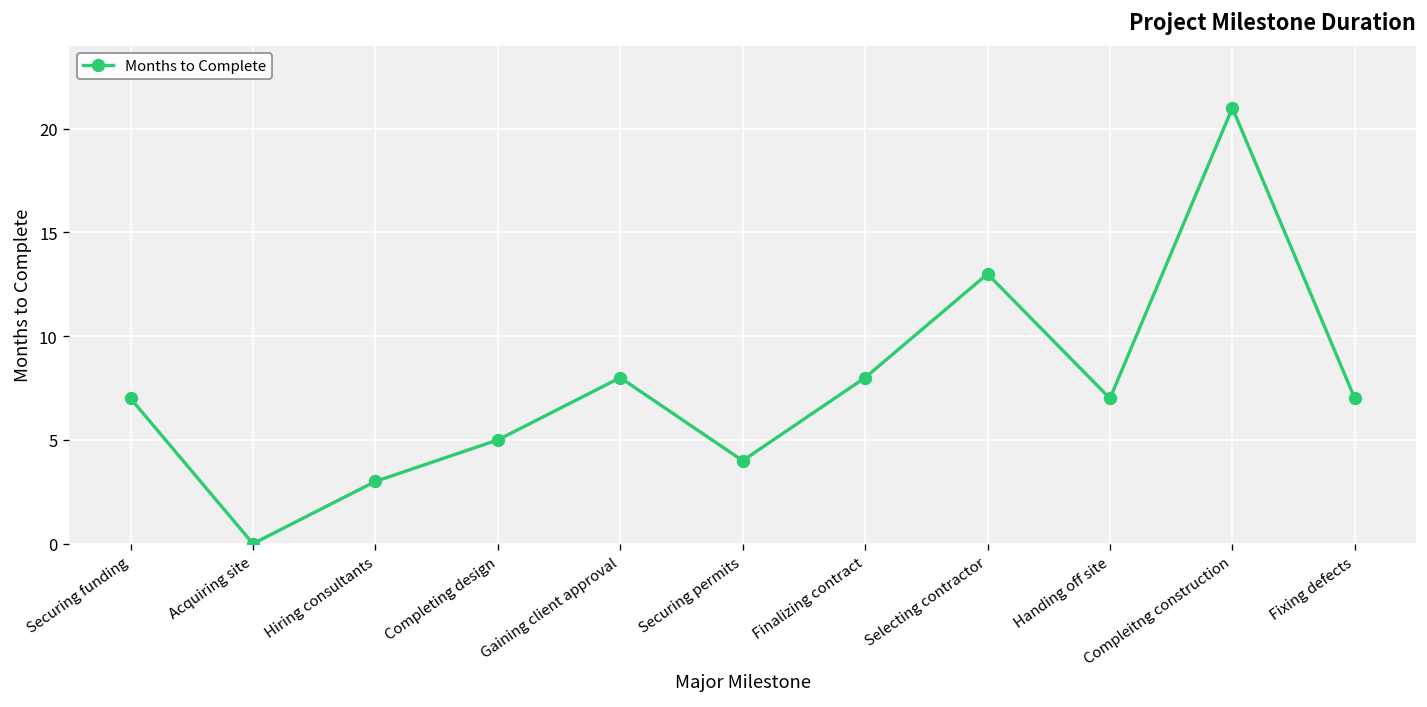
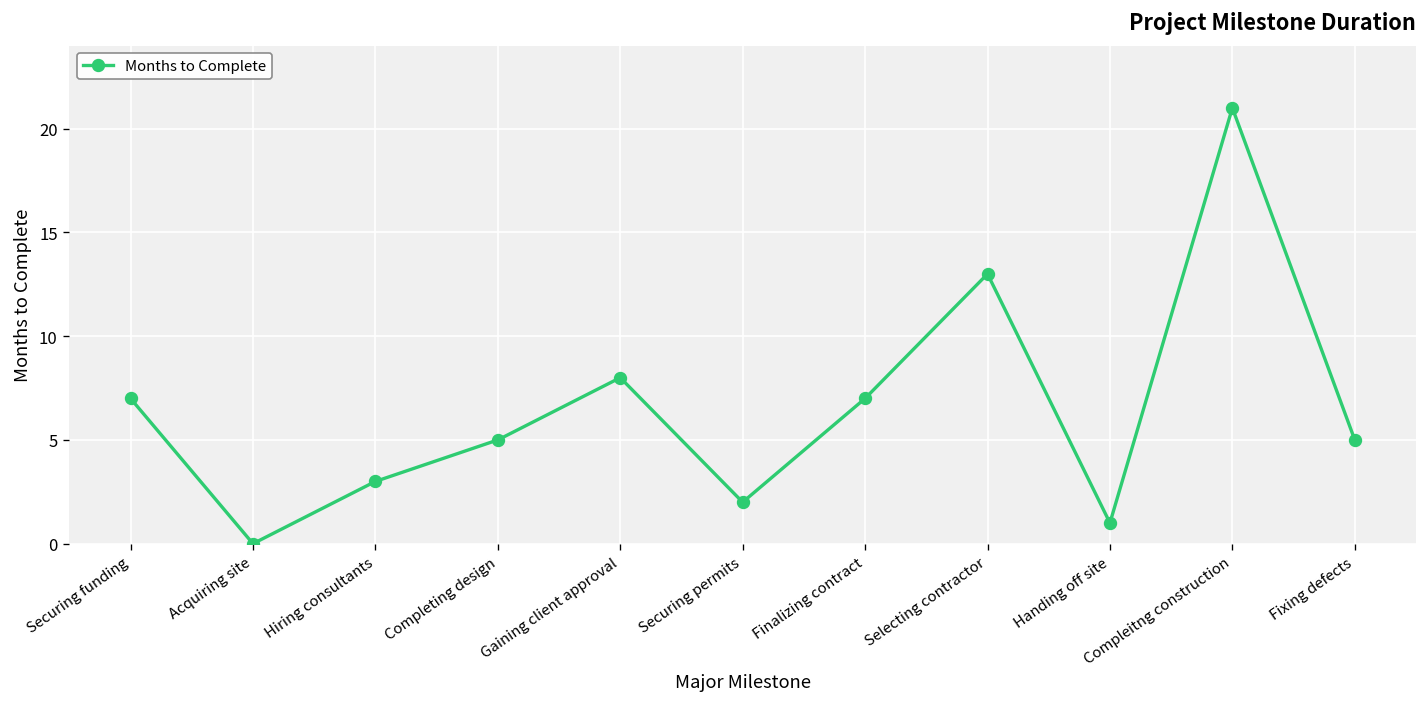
Securing permits: 4 -> 2
Finalizing contract: 8 -> 7
Handing off site: 7 -> 1
Fixing defects: 7 -> 5
